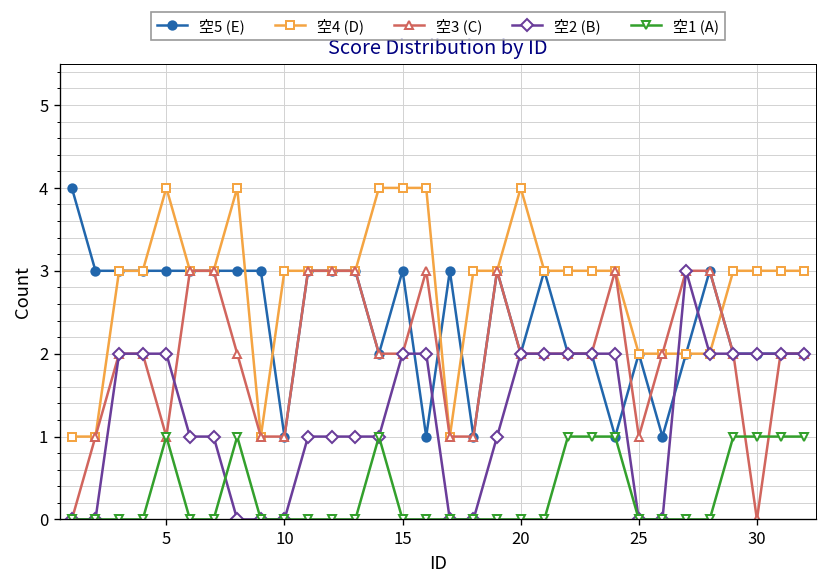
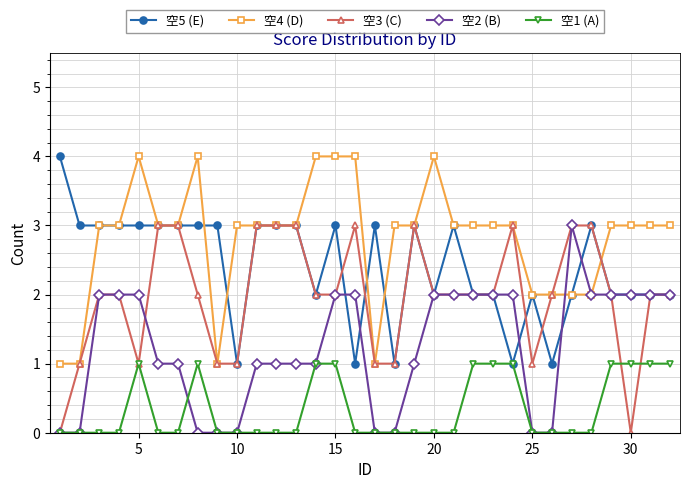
空1 (A), 15: 0 -> 1
